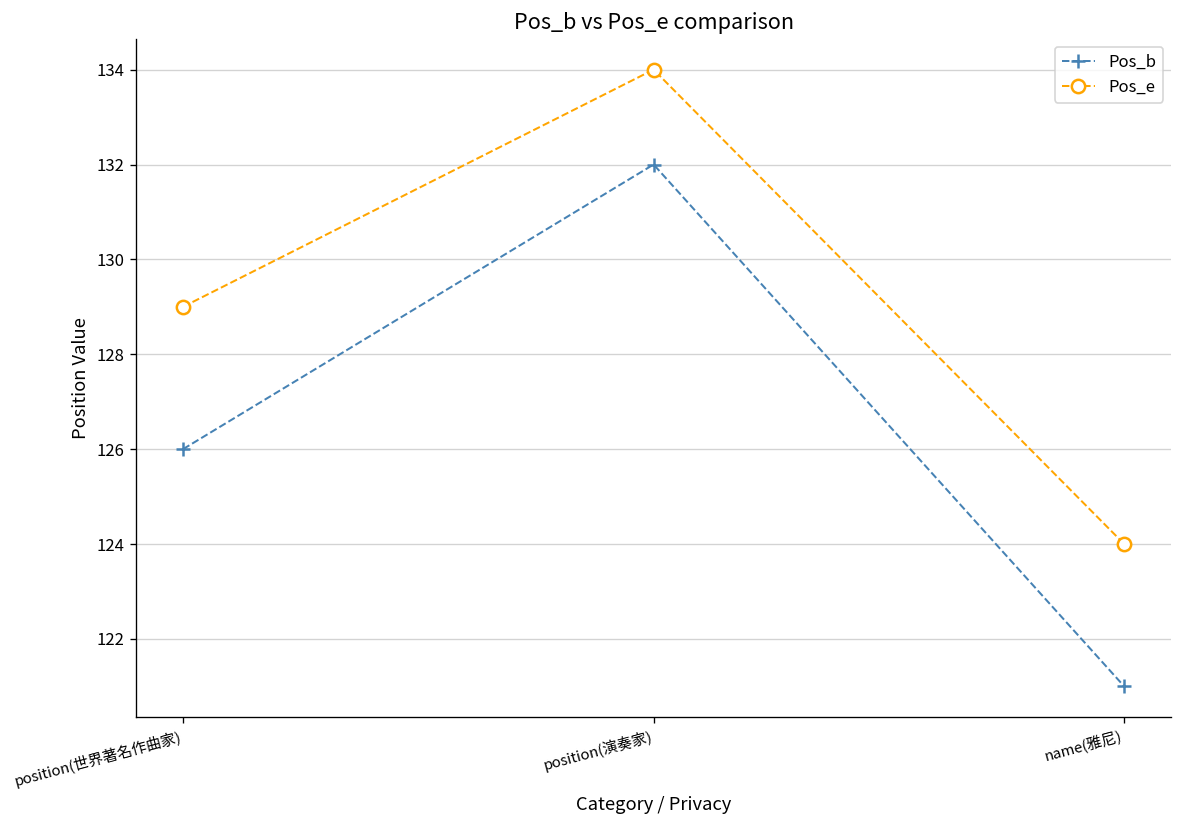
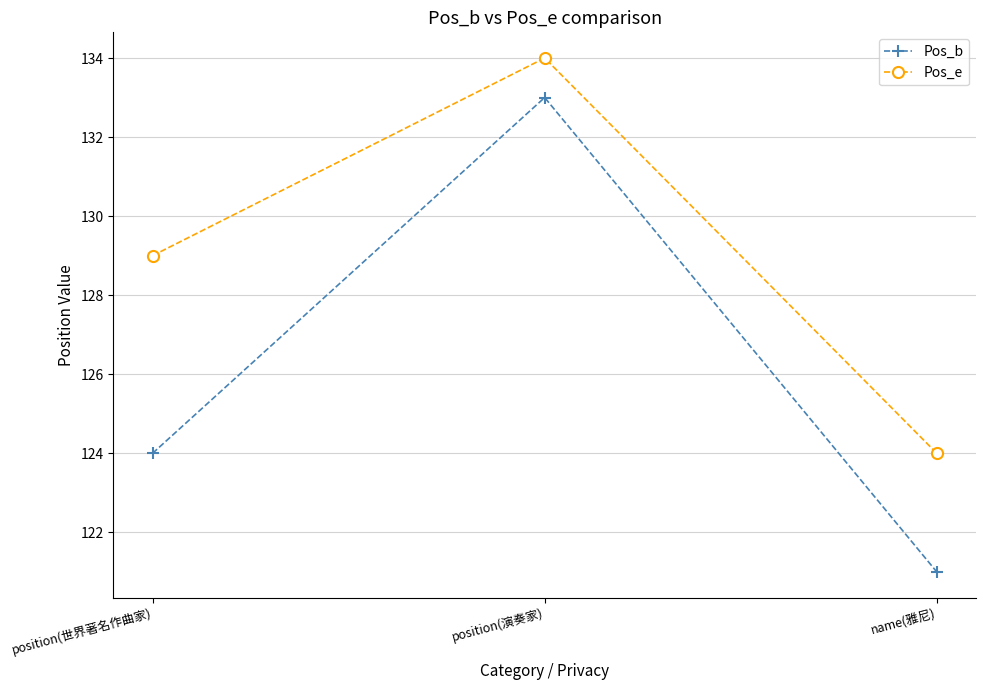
Pos_b, position(世界著名作曲家): 126 -> 124
Pos_b, position(演奏家): 132 -> 133
